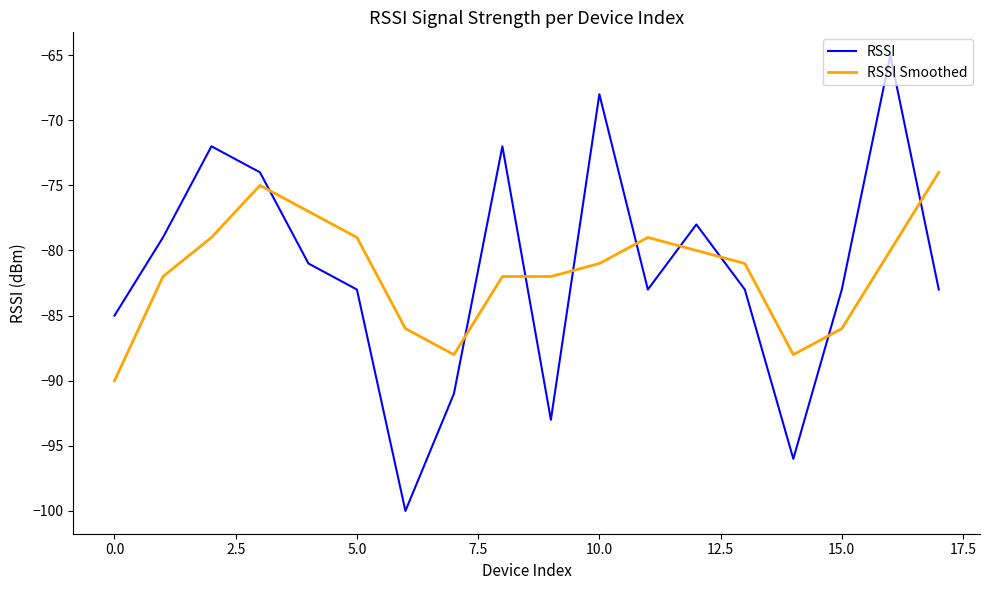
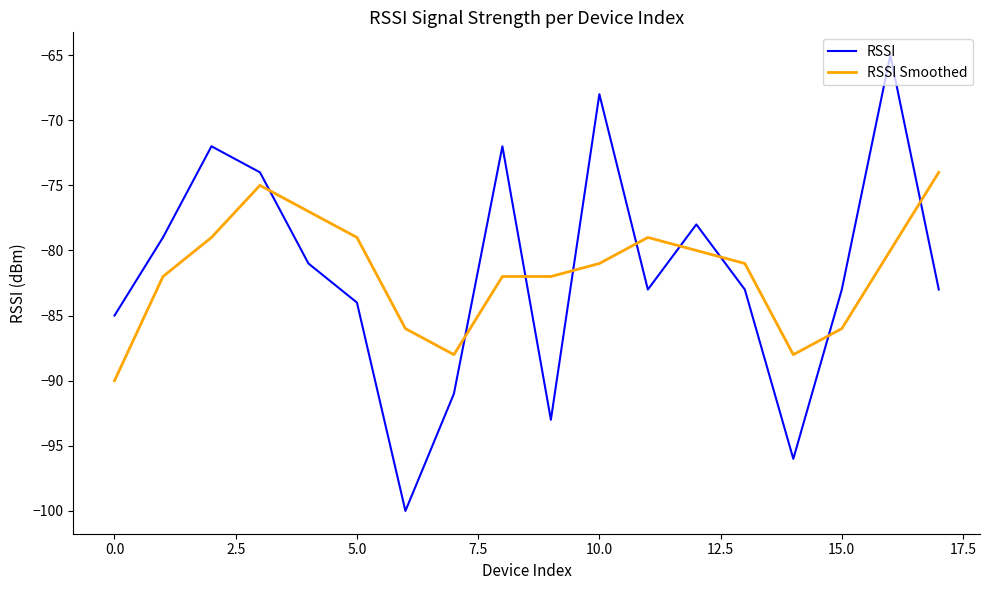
RSSI, 5.0: -83 -> -84
